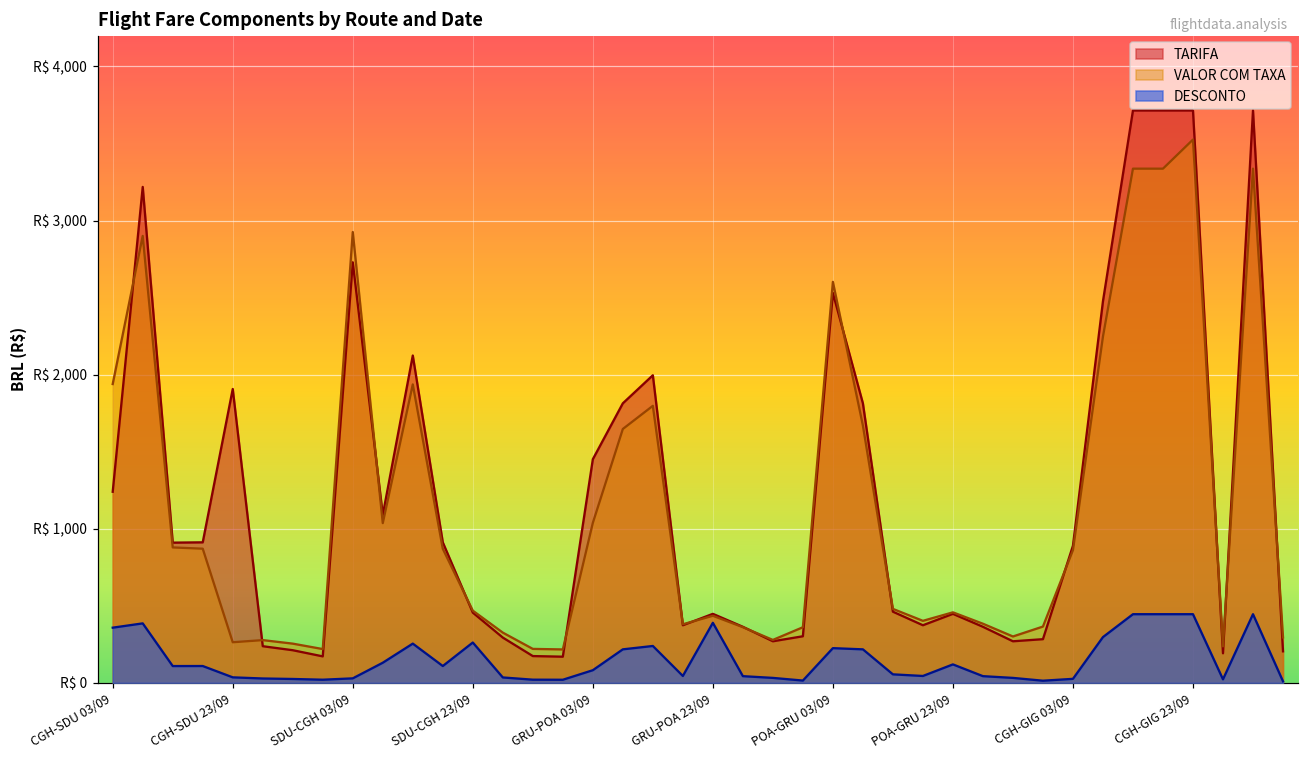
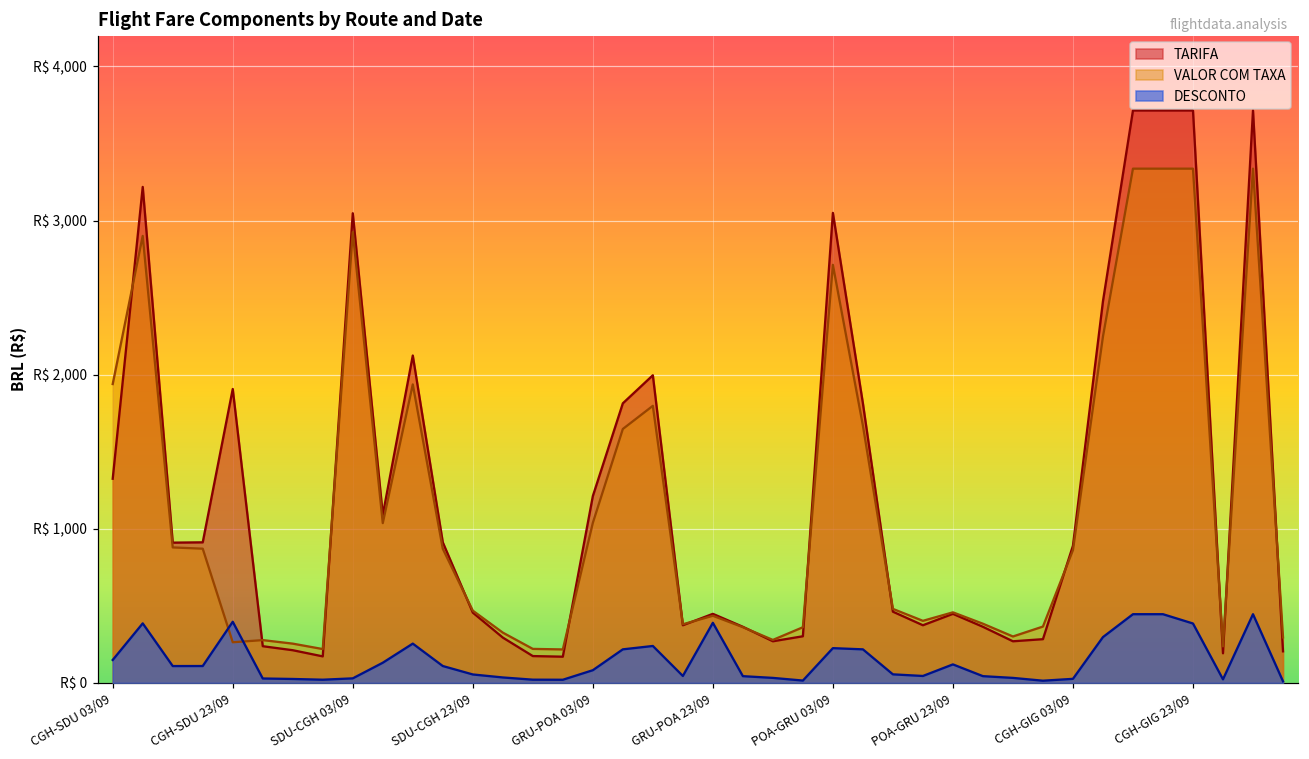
TARIFA, CGH-SDU 03/09: R$ 1,240 -> R$ 1,320
DESCONTO, CGH-SDU 03/09: R$ 360 -> R$ 150
DESCONTO, CGH-SDU 23/09: R$ 40 -> R$ 400
TARIFA, SDU-CGH 03/09: R$ 2,730 -> R$ 3,050
DESCONTO, SDU-CGH 23/09: R$ 260 -> R$ 50
TARIFA, GRU-POA 03/09: R$ 1,450 -> R$ 1,210
TARIFA, POA-GRU 03/09: R$ 2,530 -> R$ 3,050
VALOR COM TAXA, POA-GRU 03/09: R$ 2,600 -> R$ 2,710
VALOR COM TAXA, CGH-GIG 23/09: R$ 3,520 -> R$ 3,340
DESCONTO, CGH-GIG 23/09: R$ 450 -> R$ 390
